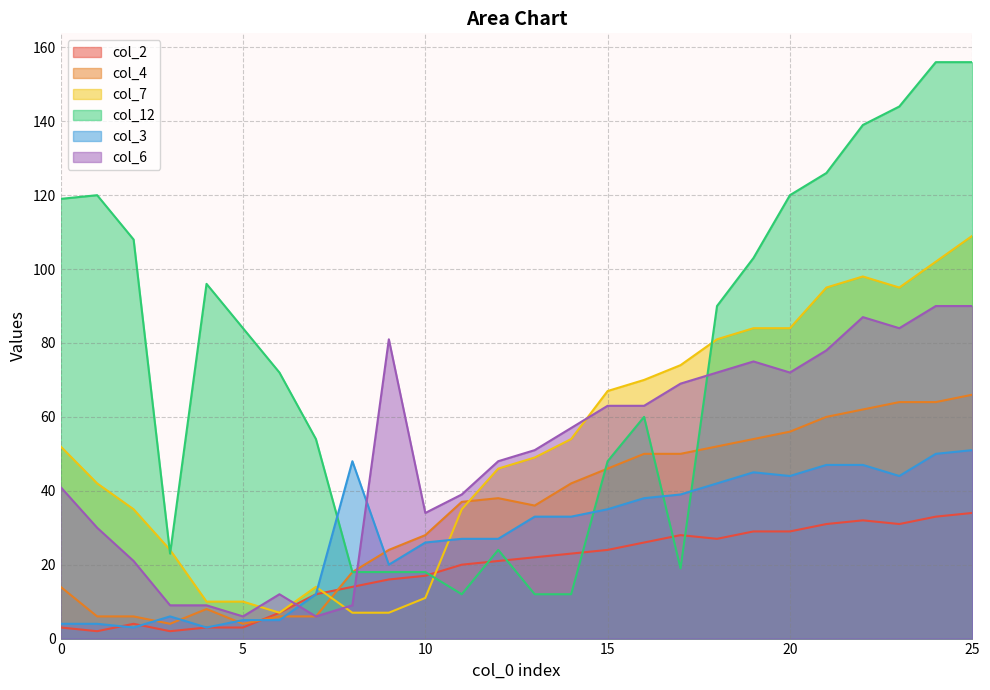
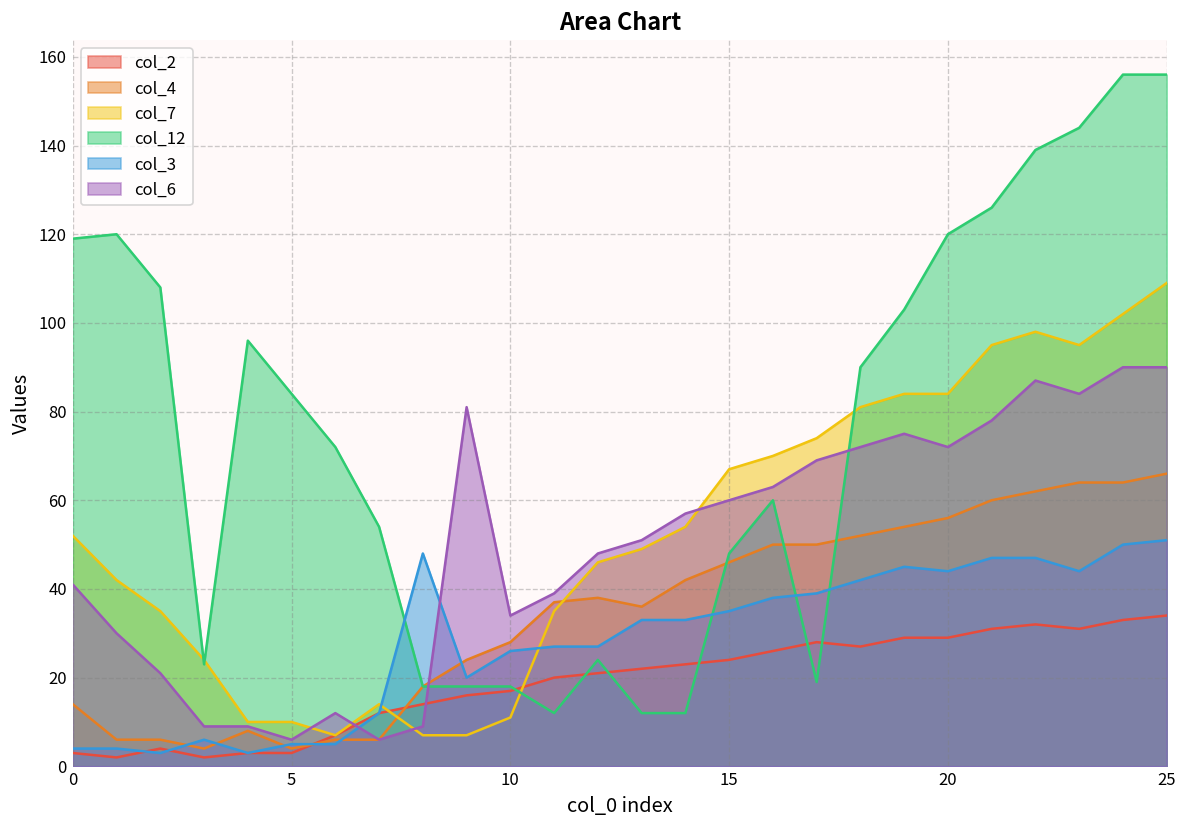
col_6, 15: 63 -> 60
